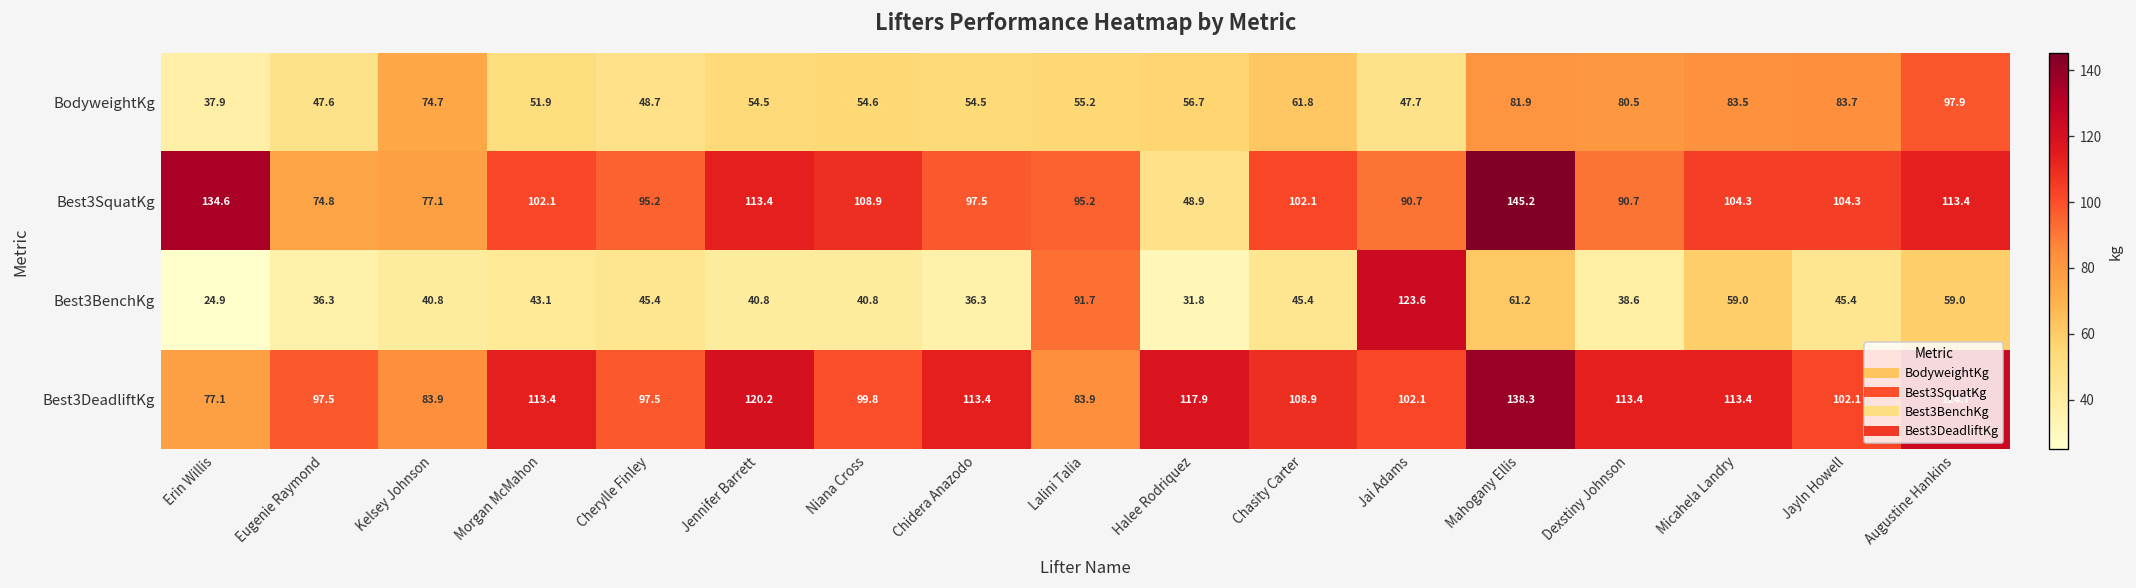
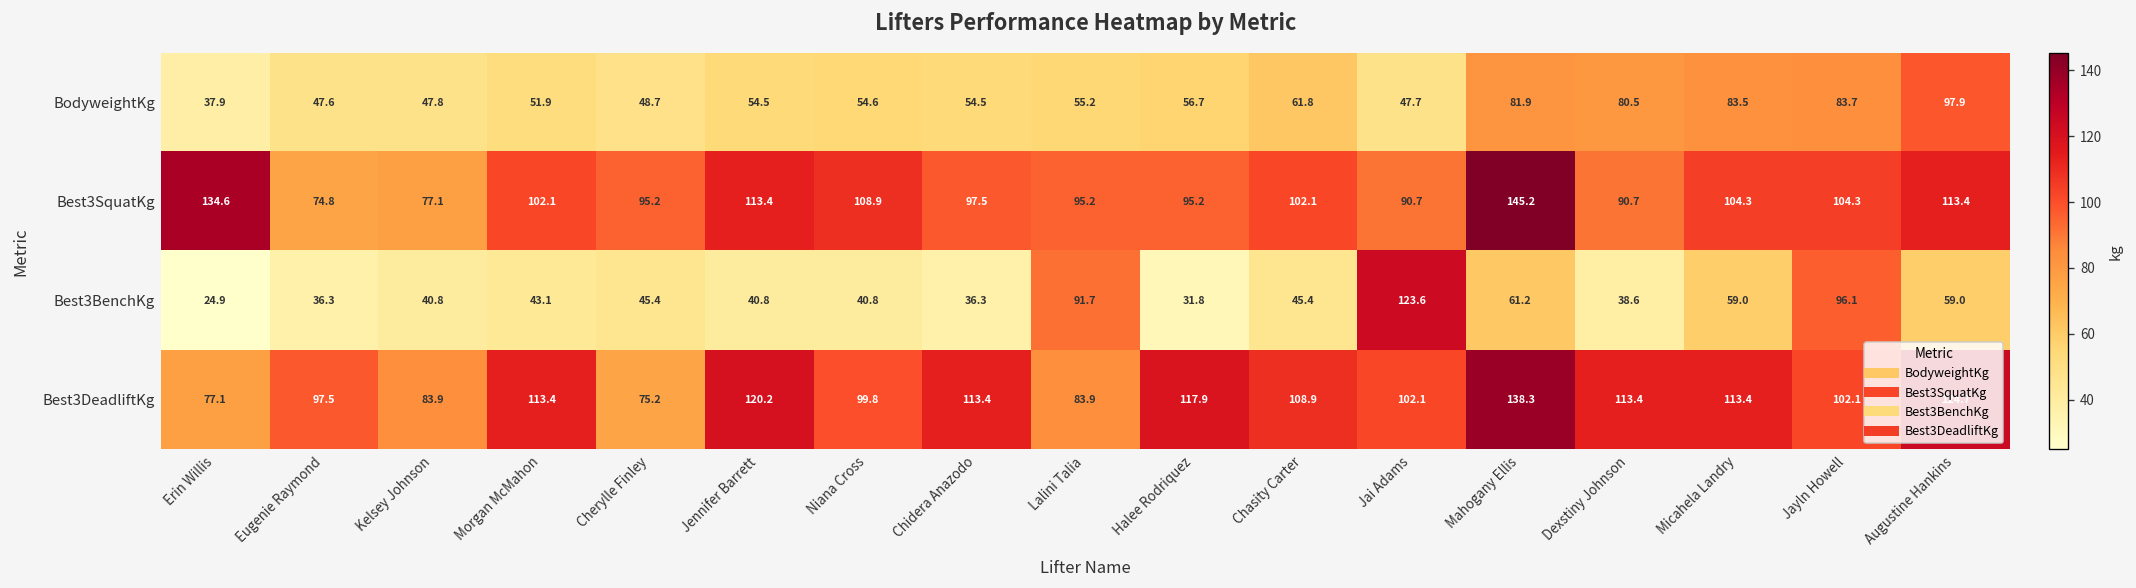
BodyweightKg, Kelsey Johnson: 74.7 -> 47.8
Best3SquatKg, Halee Rodriquez: 48.9 -> 95.2
Best3BenchKg, Jayln Howell: 45.4 -> 96.1
Best3DeadliftKg, Cherylle Finley: 97.5 -> 75.2
